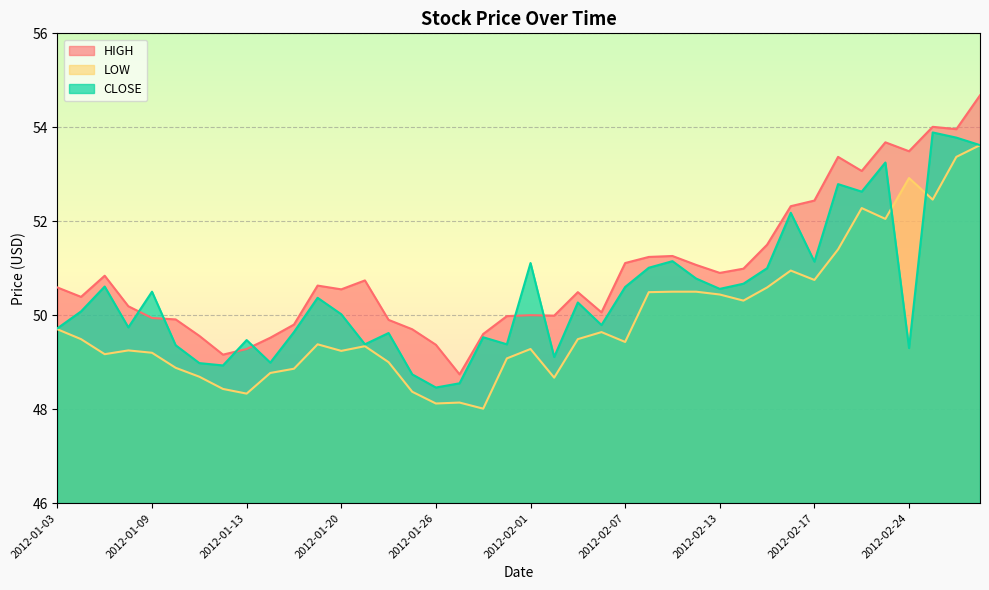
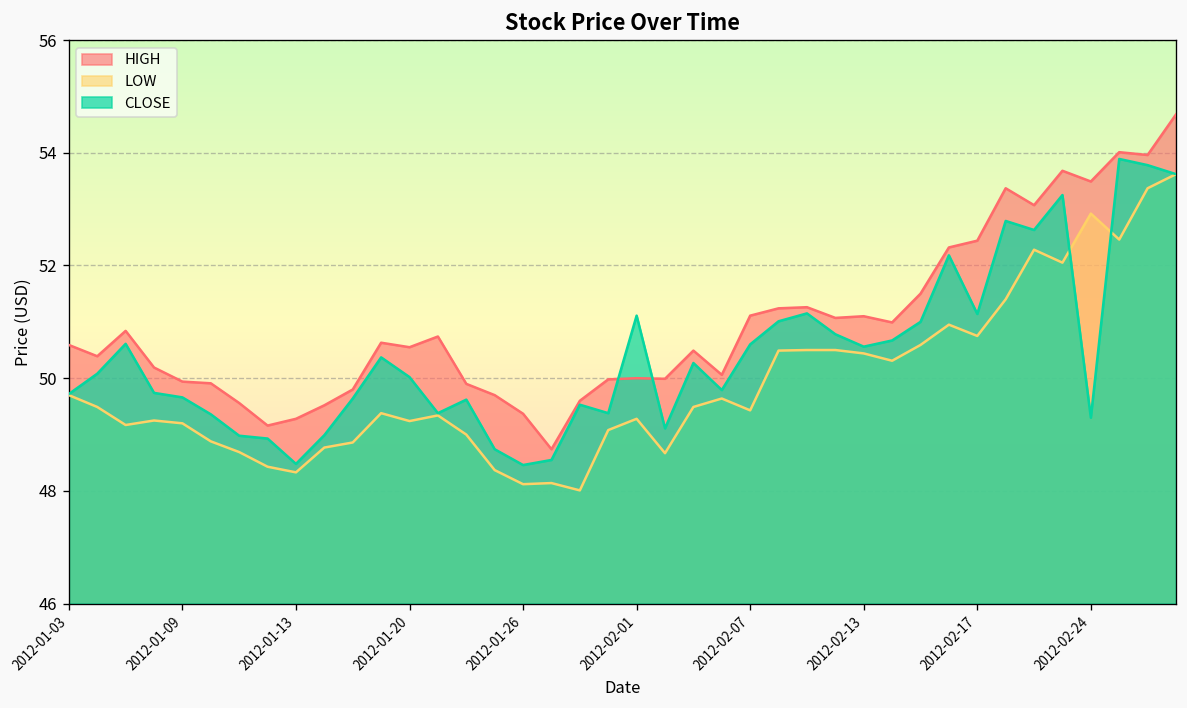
CLOSE, 2012-01-09: 50.5 -> 49.7
CLOSE, 2012-01-13: 49.5 -> 48.5
HIGH, 2012-02-13: 50.9 -> 51.1
